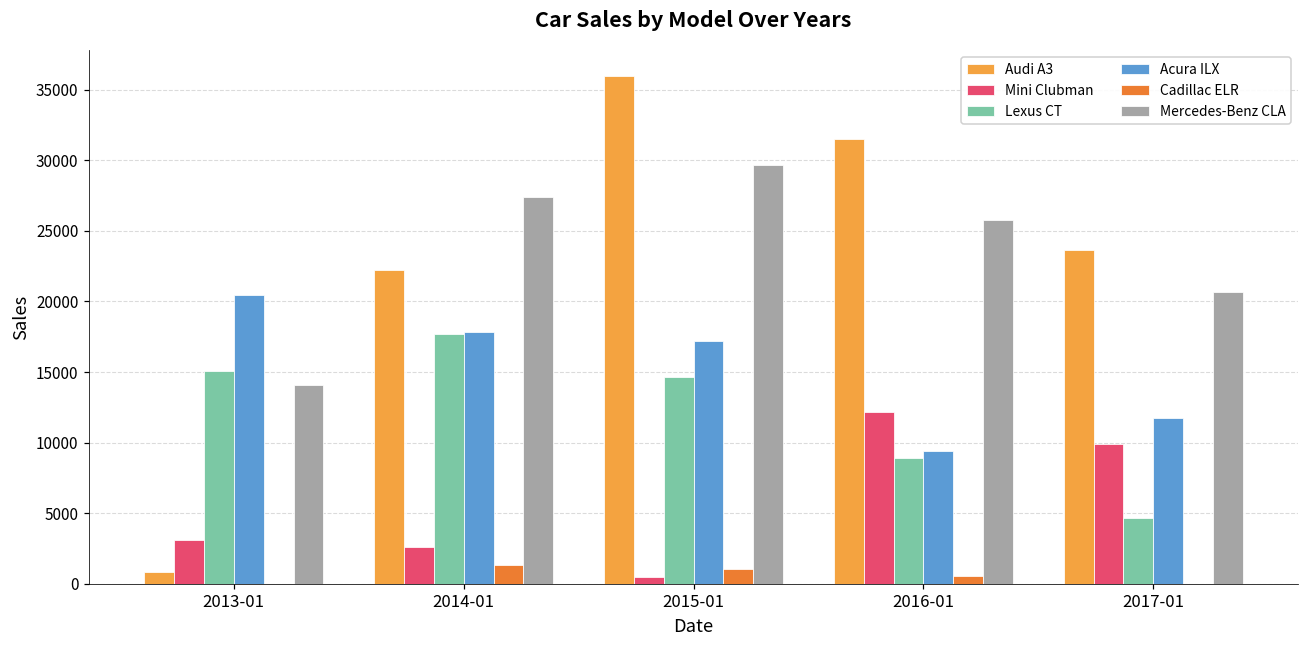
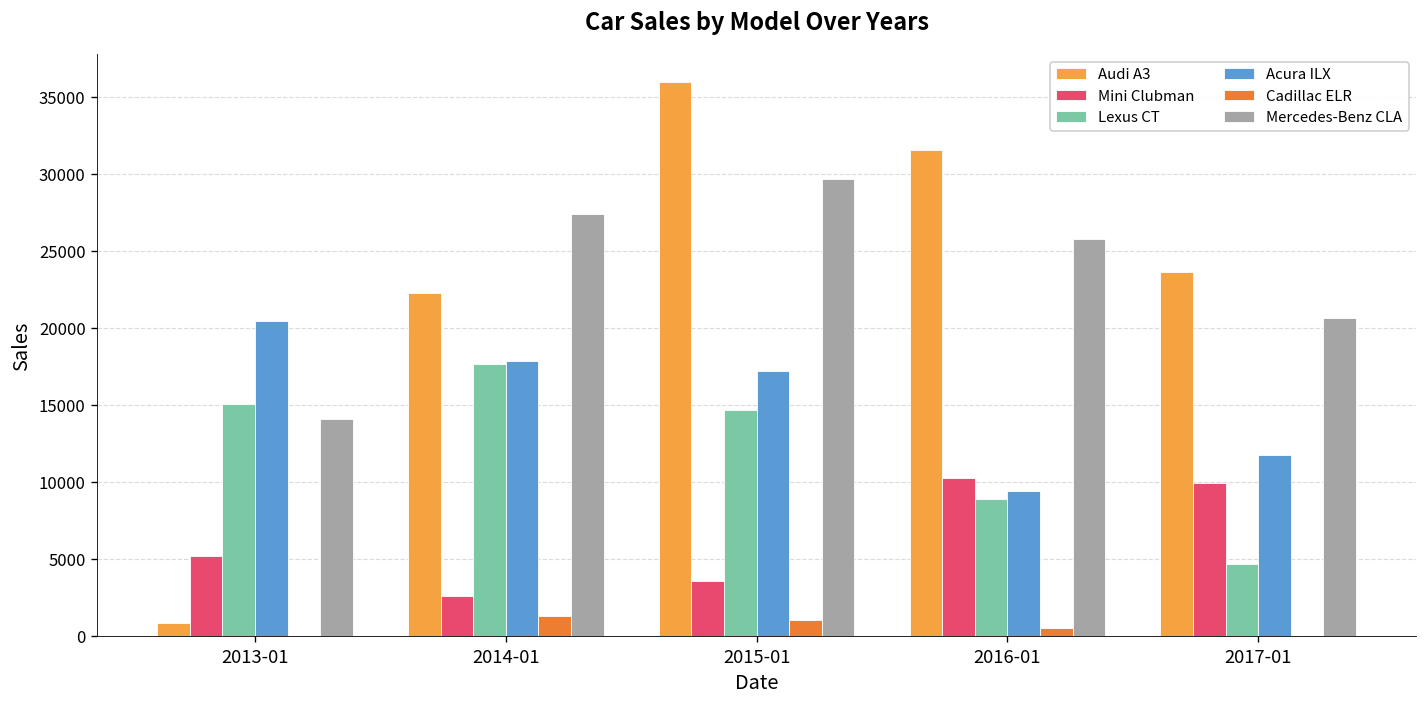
Mini Clubman, 2013-01: 3100 -> 5200
Mini Clubman, 2015-01: 500 -> 3600
Mini Clubman, 2016-01: 12200 -> 10200
